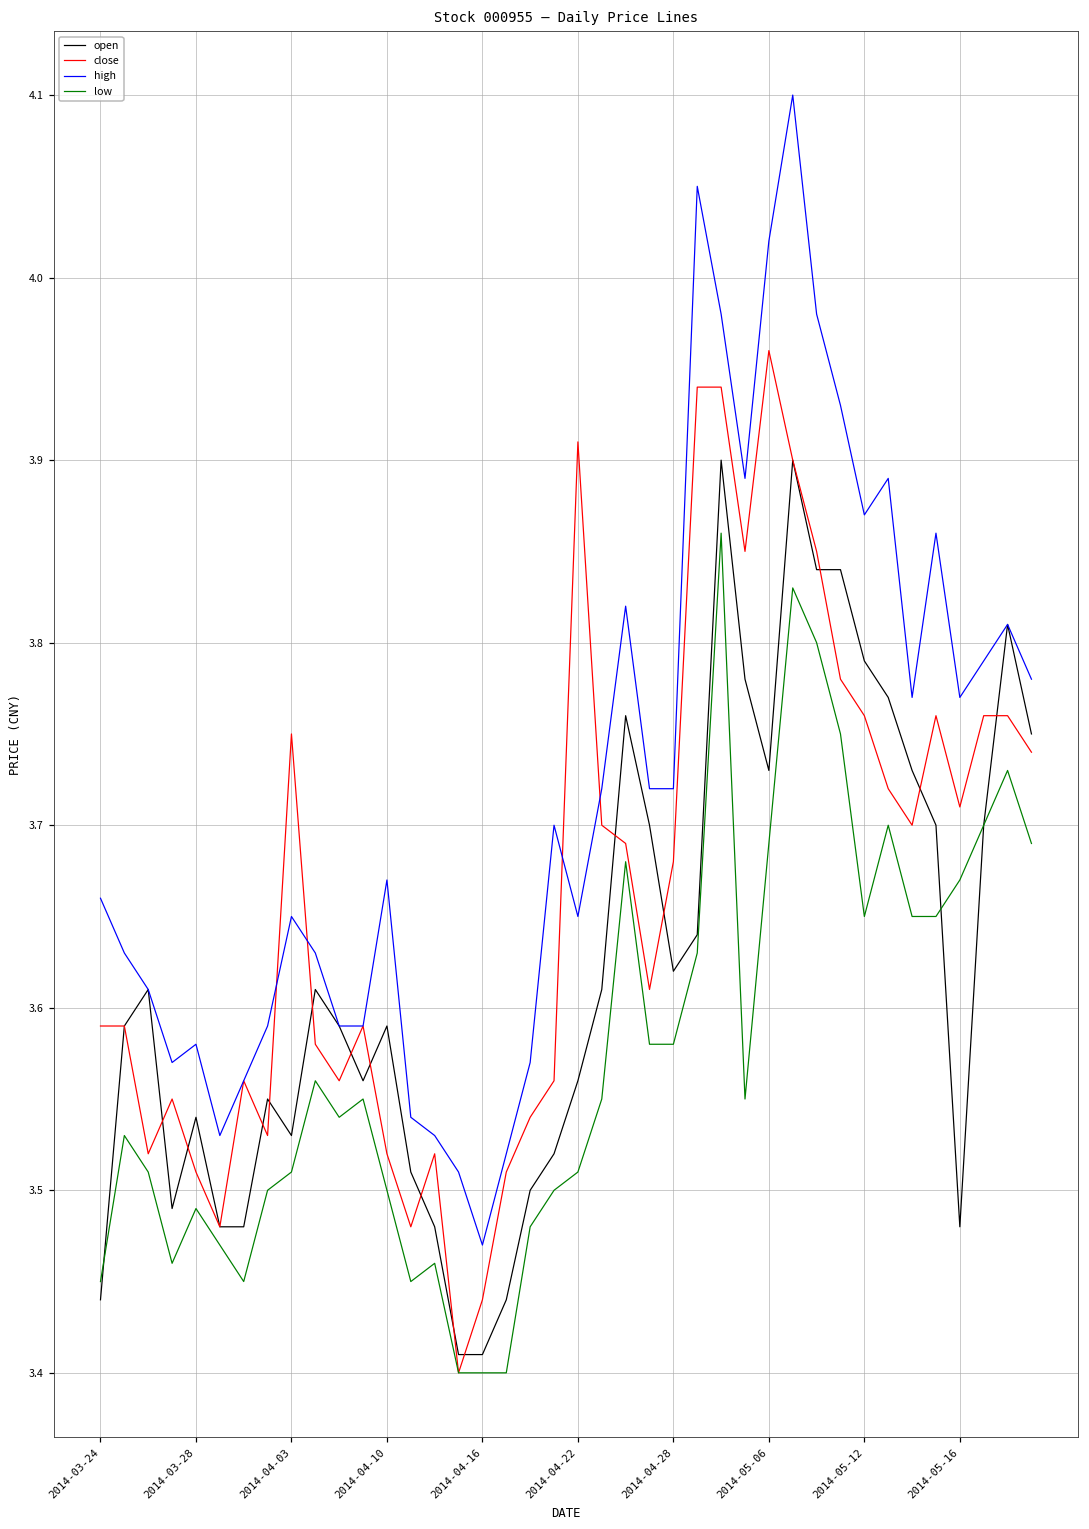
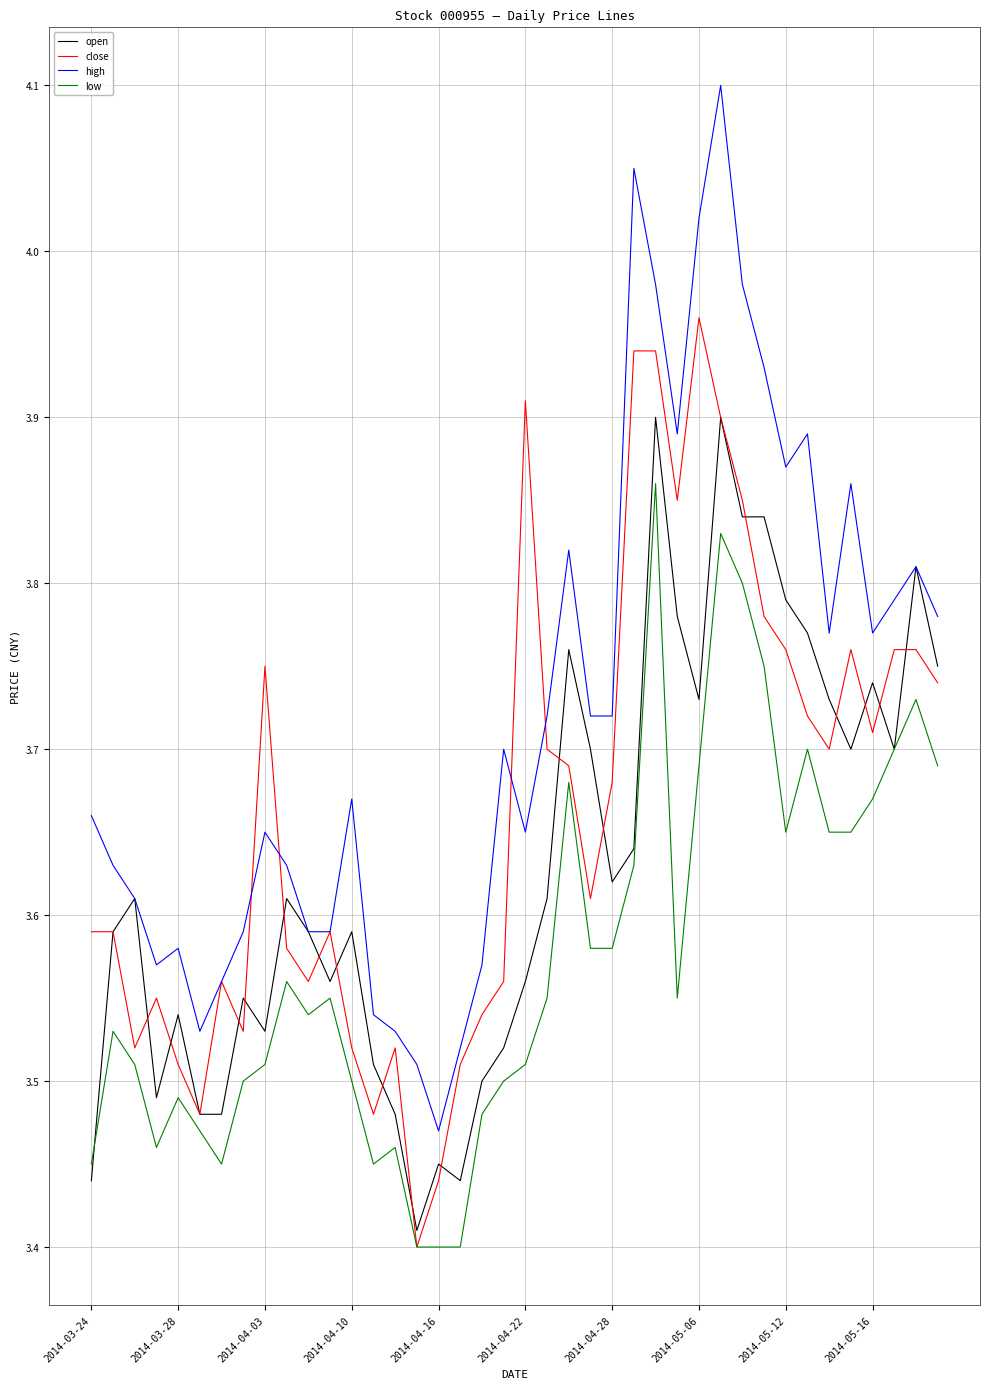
open, 2014-04-16: 3.41 -> 3.45
open, 2014-05-16: 3.48 -> 3.74
